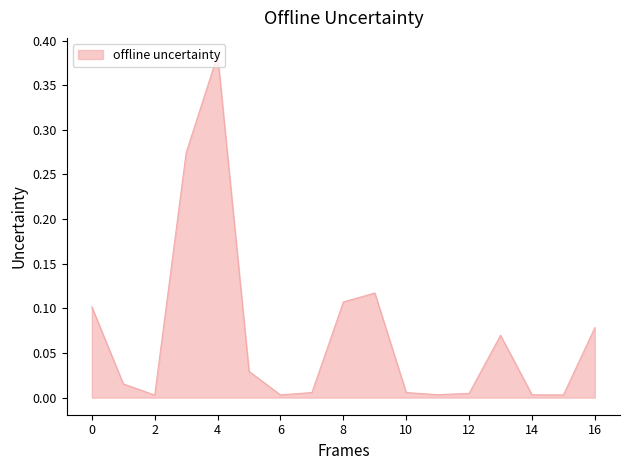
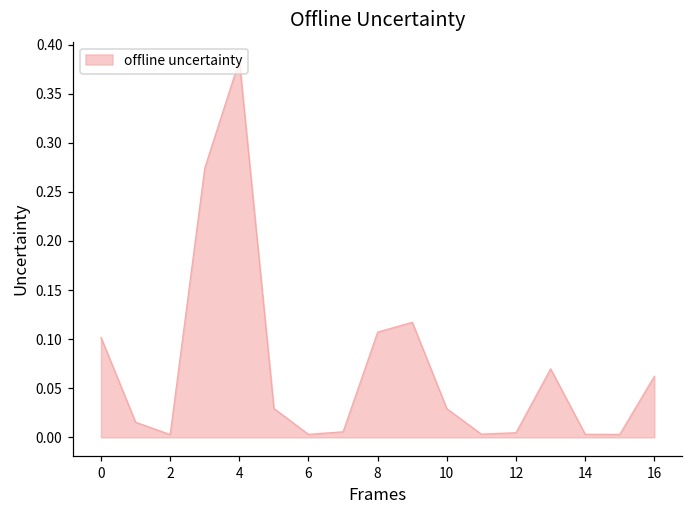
10: 0.01 -> 0.03
16: 0.08 -> 0.06
